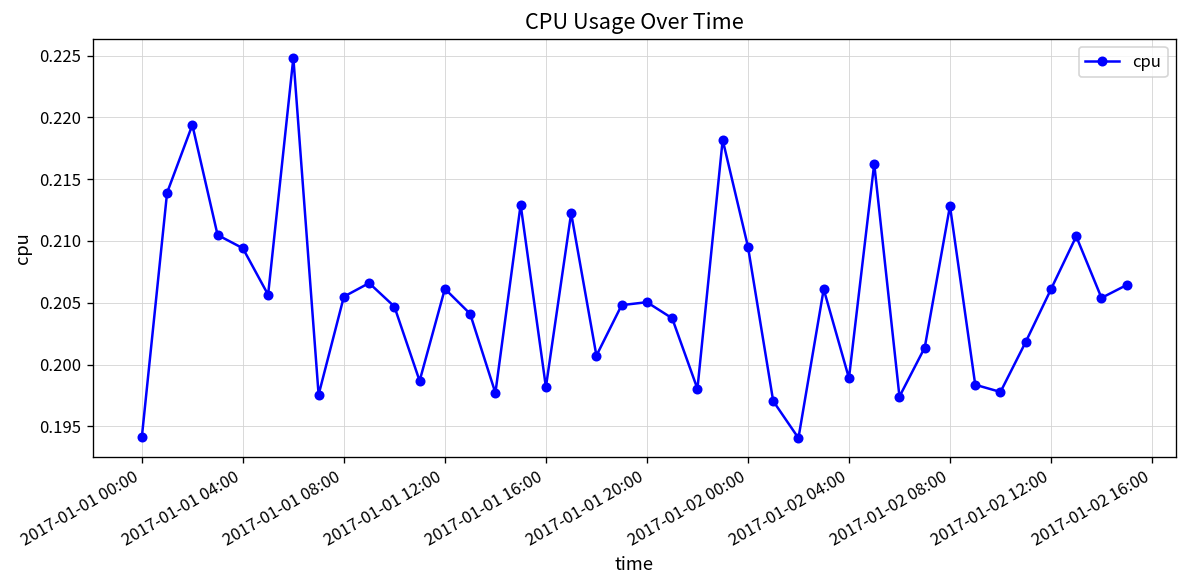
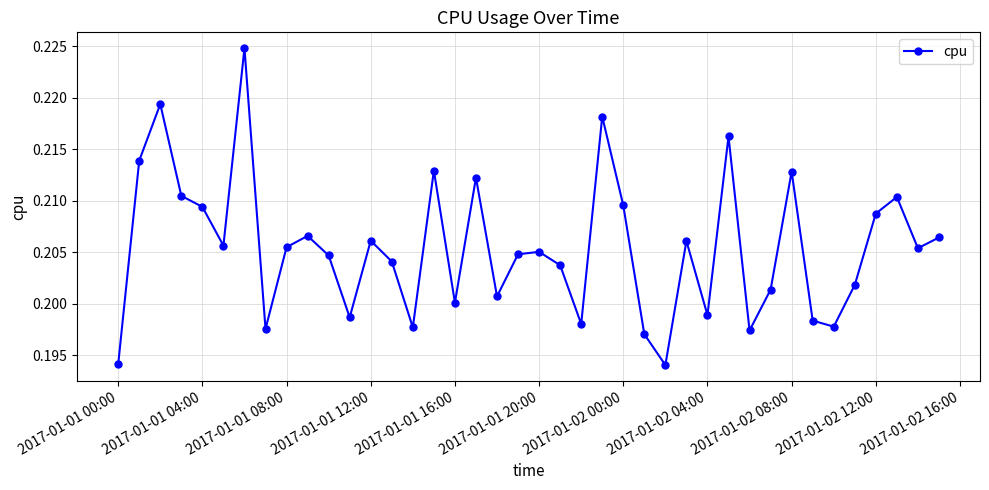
2017-01-01 16:00: 0.1982 -> 0.2001
2017-01-02 12:00: 0.2061 -> 0.2088
